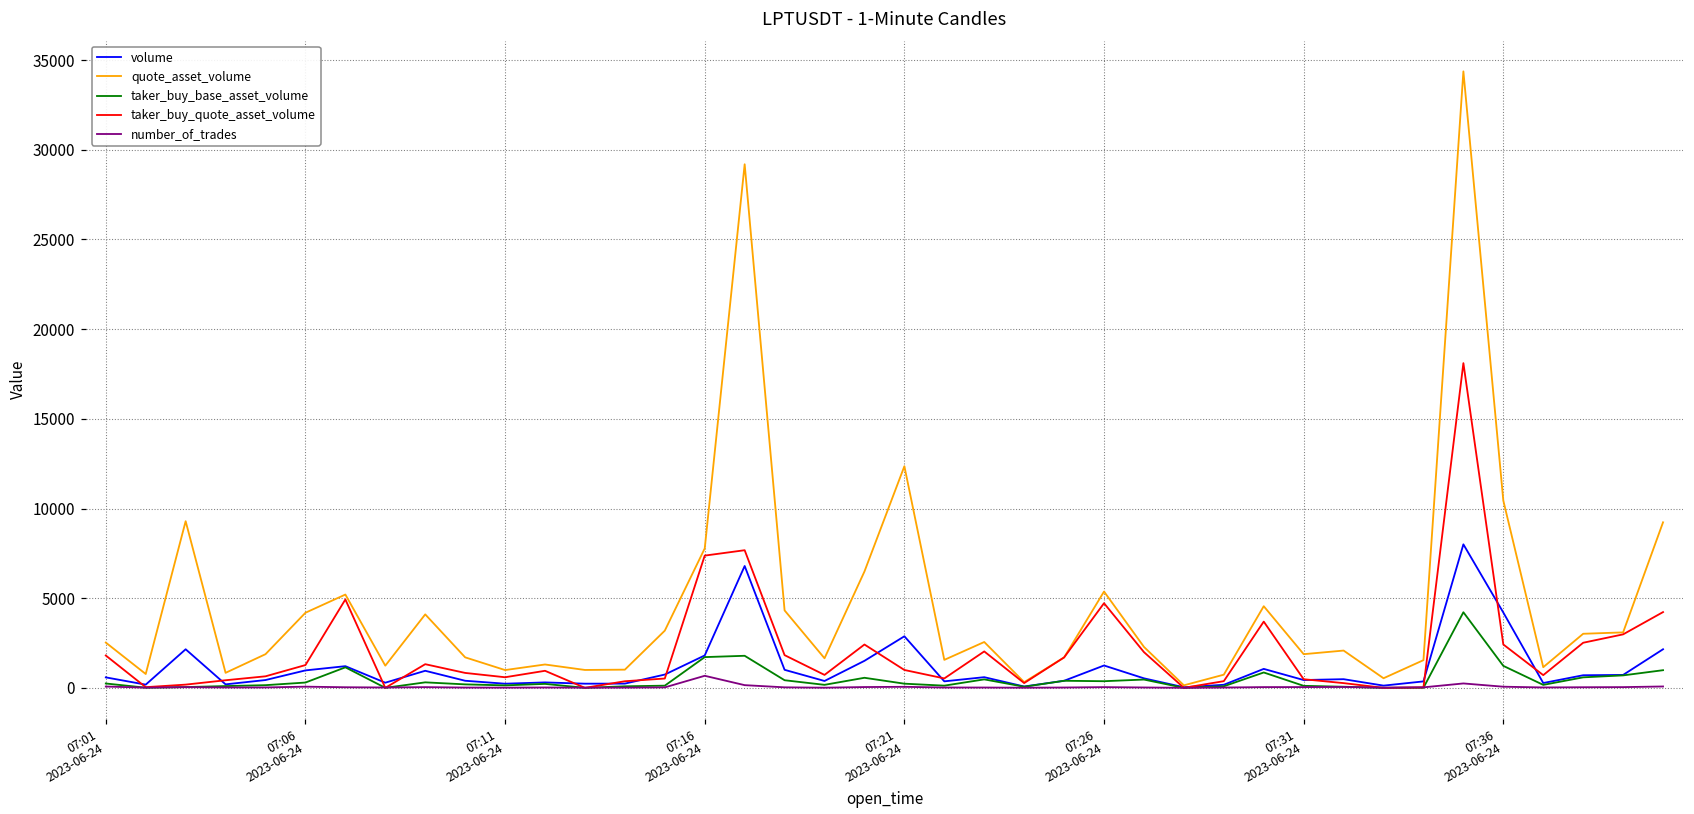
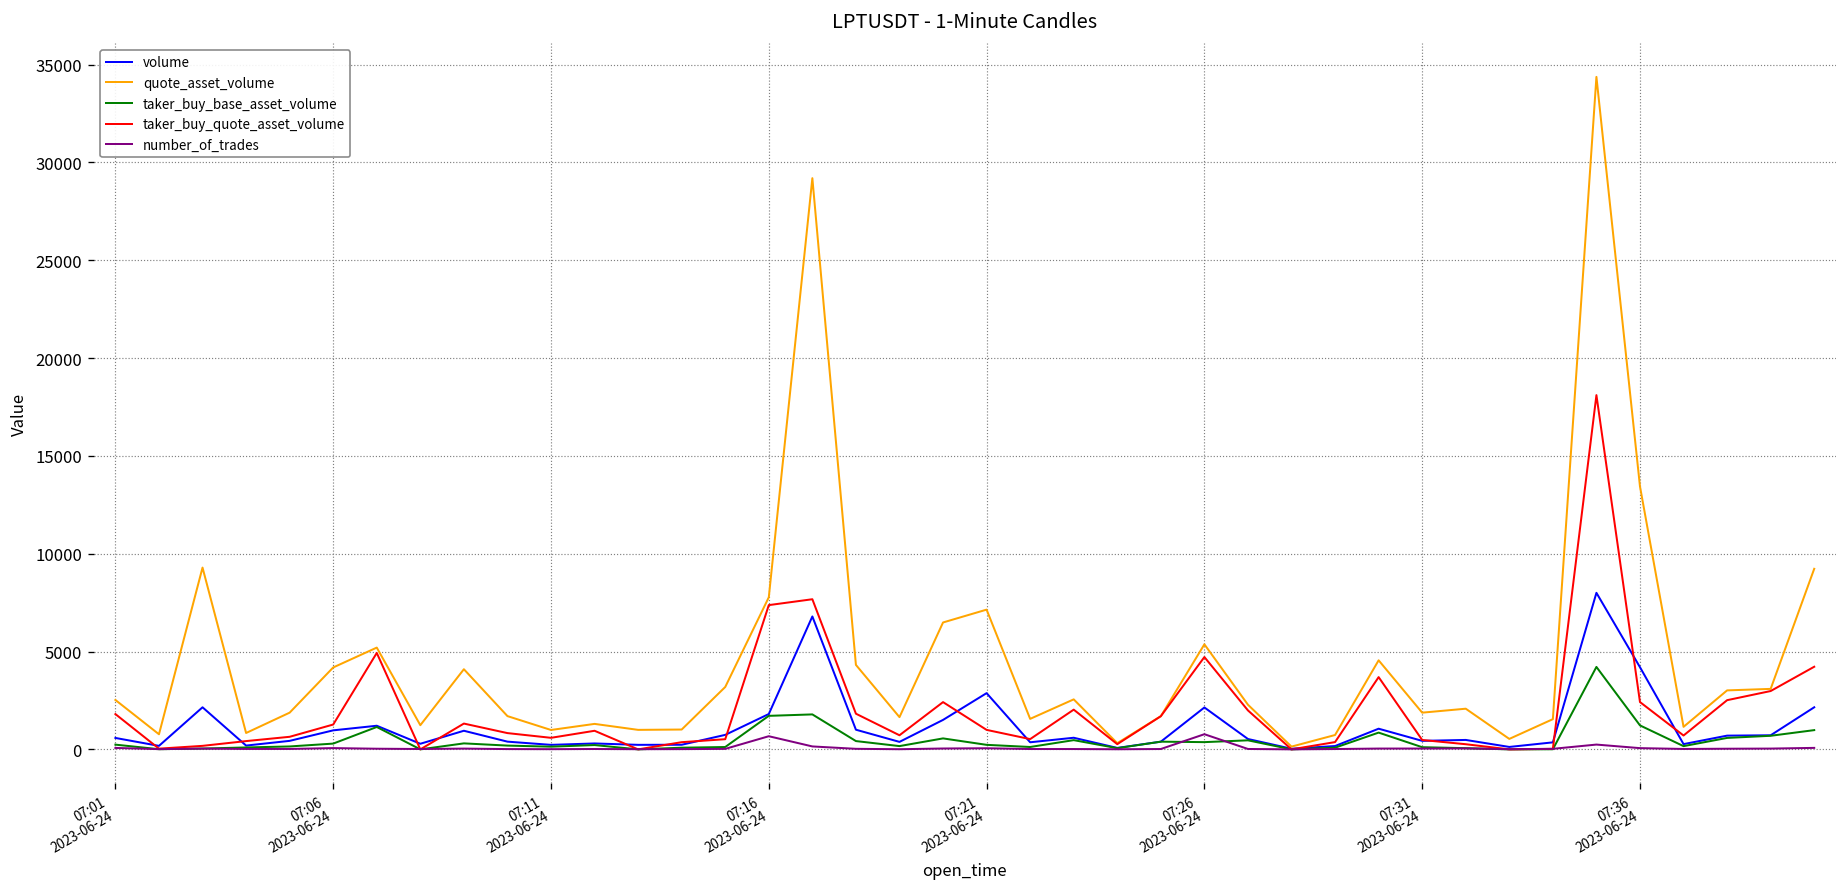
quote_asset_volume, 07:21 2023-06-24: 12400 -> 7100
volume, 07:26 2023-06-24: 1200 -> 2100
number_of_trades, 07:26 2023-06-24: 0 -> 800
quote_asset_volume, 07:36 2023-06-24: 10400 -> 13400
